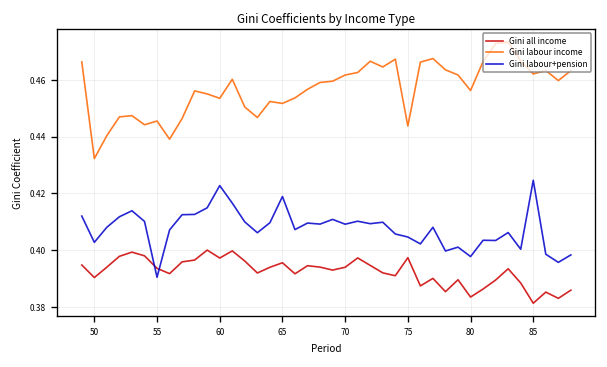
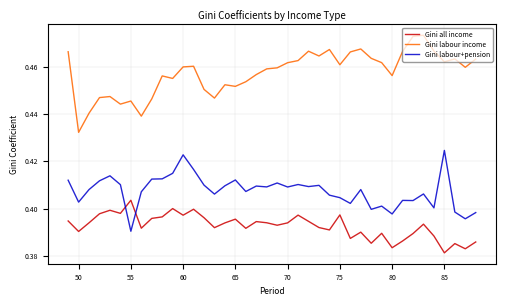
Gini all income, 55: 0.394 -> 0.404
Gini labour income, 60: 0.453 -> 0.460
Gini labour+pension, 65: 0.419 -> 0.412
Gini labour income, 75: 0.444 -> 0.461
